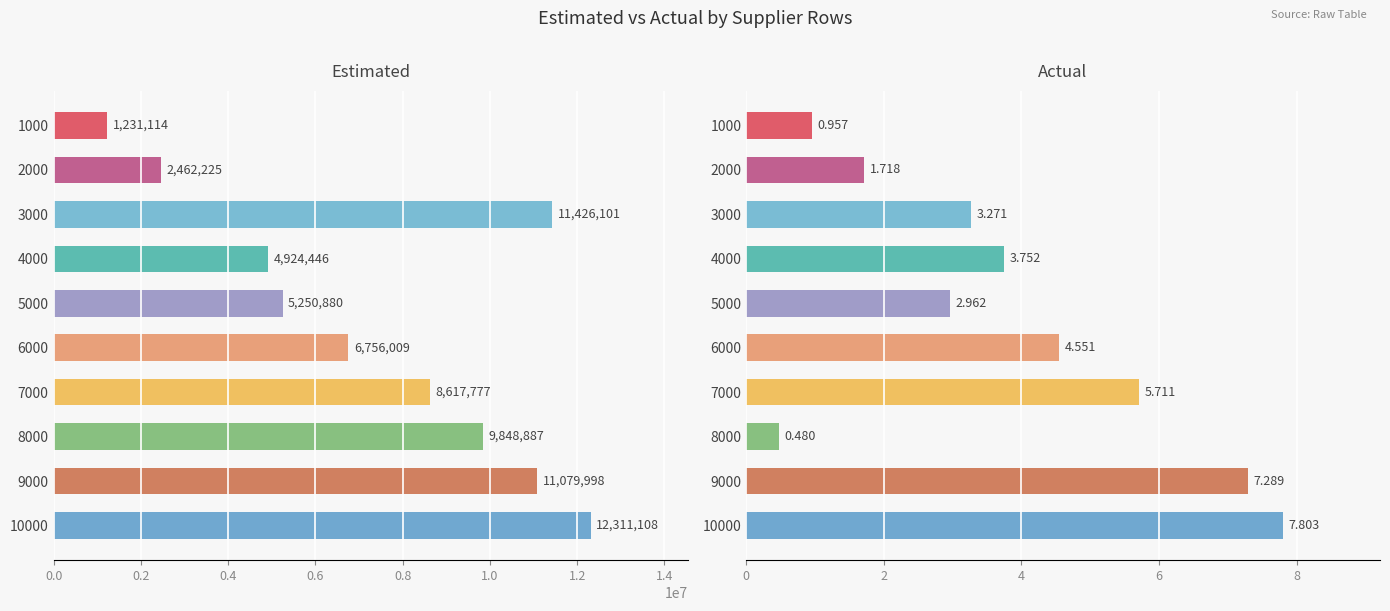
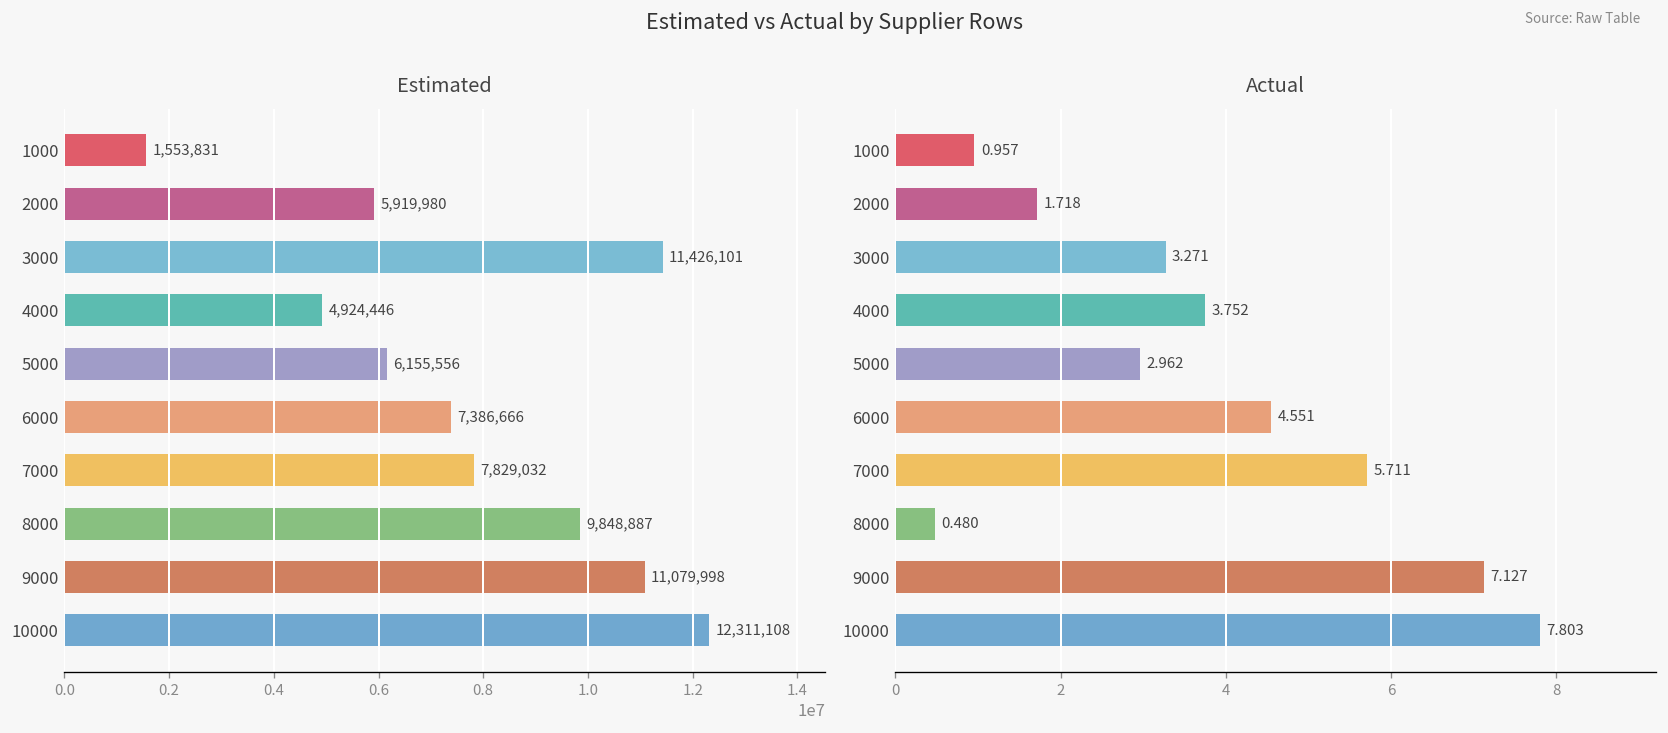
Estimated, 1000: 1,231,114 -> 1,553,831
Estimated, 2000: 2,462,225 -> 5,919,980
Estimated, 5000: 5,250,880 -> 6,155,556
Estimated, 6000: 6,756,009 -> 7,386,666
Estimated, 7000: 8,617,777 -> 7,829,032
Actual, 9000: 7.289 -> 7.127
